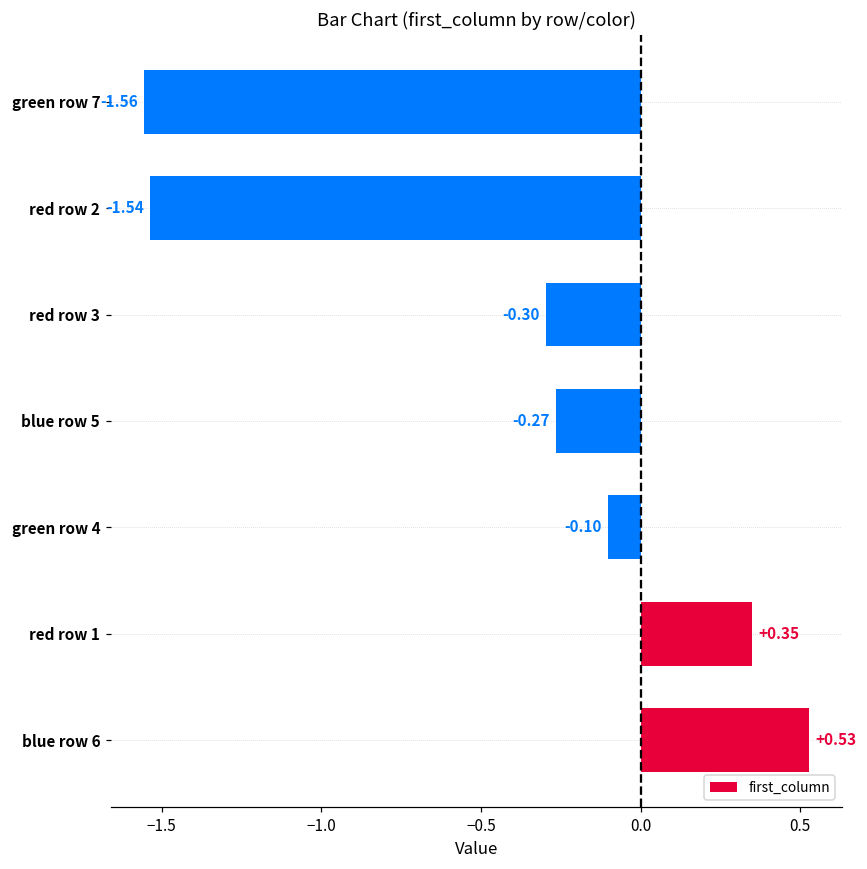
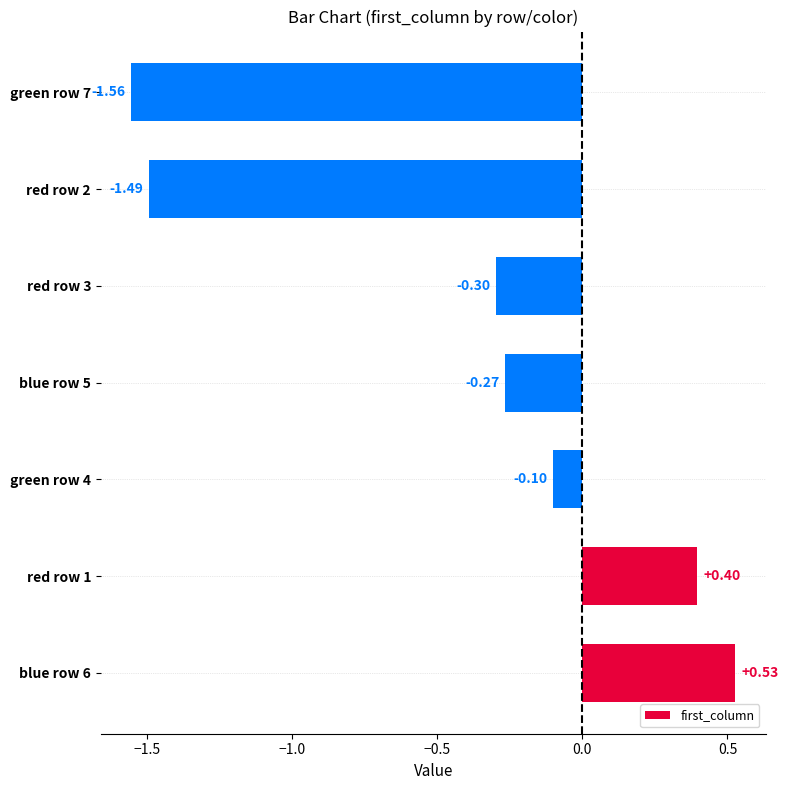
red row 2: -1.54 -> -1.49
red row 1: +0.35 -> +0.40
